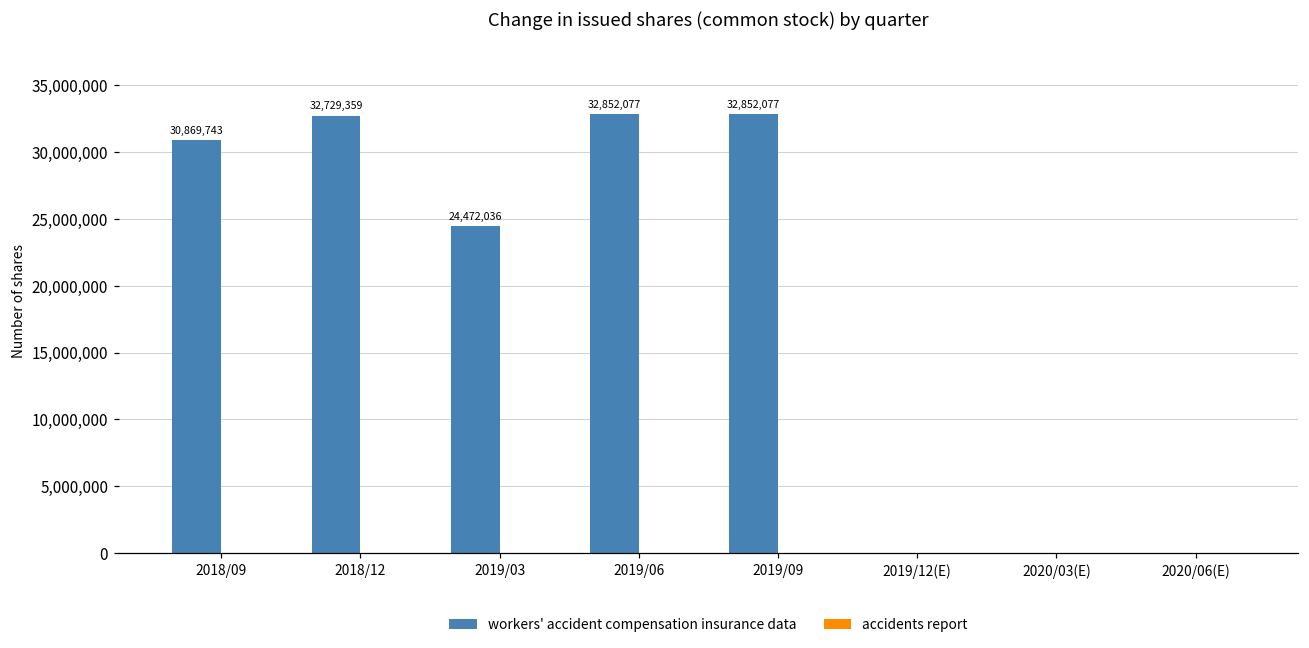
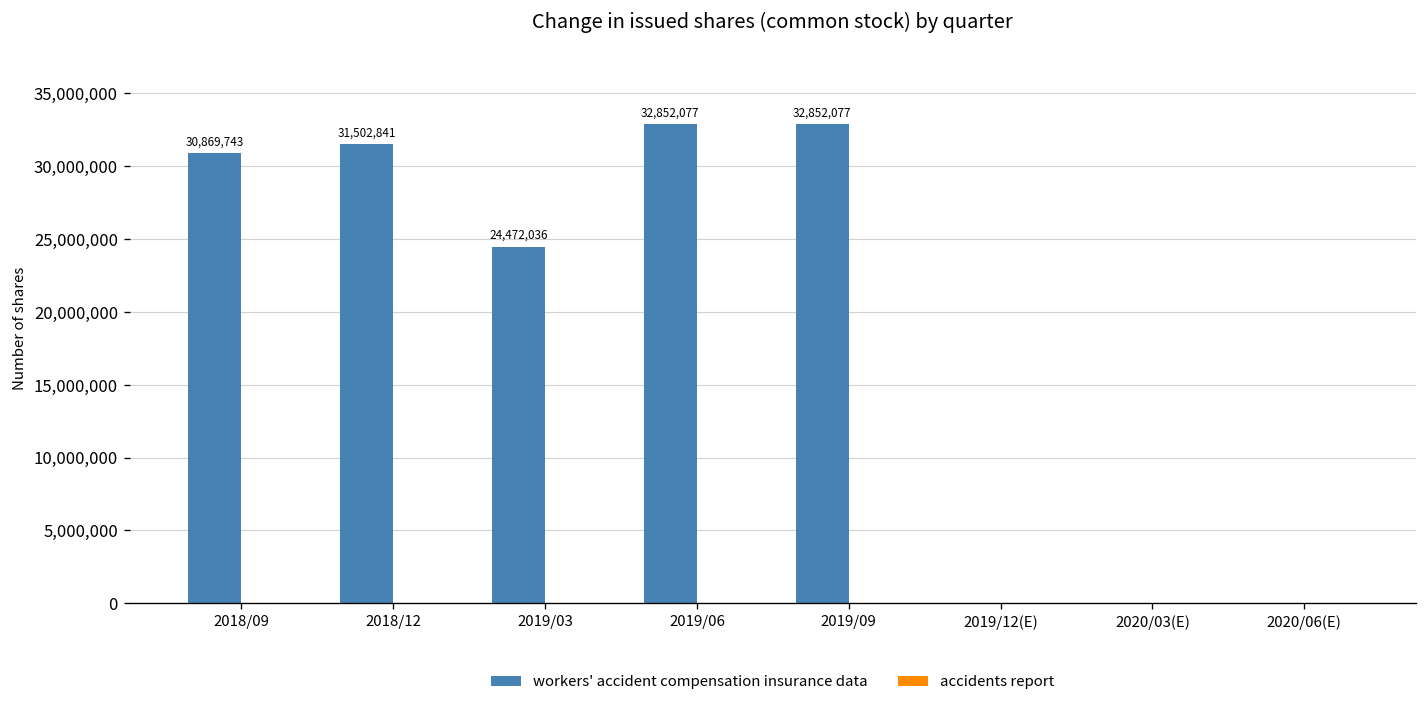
workers' accident compensation insurance data, 2018/12: 32,729,359 -> 31,502,841
